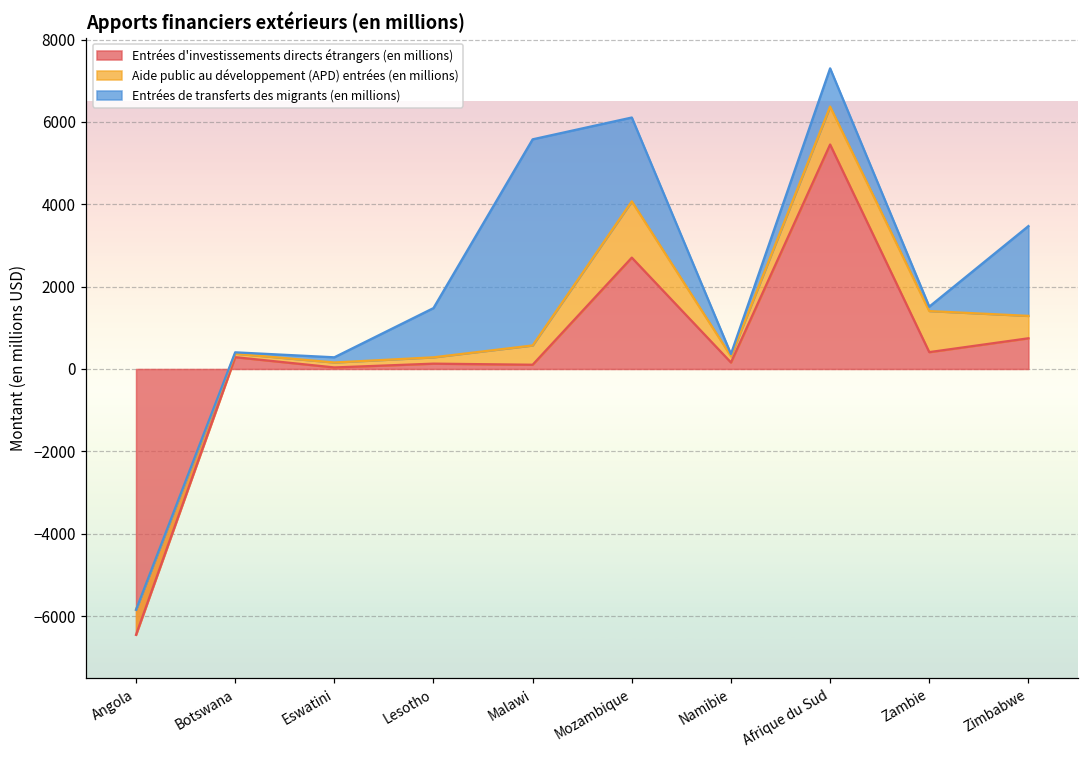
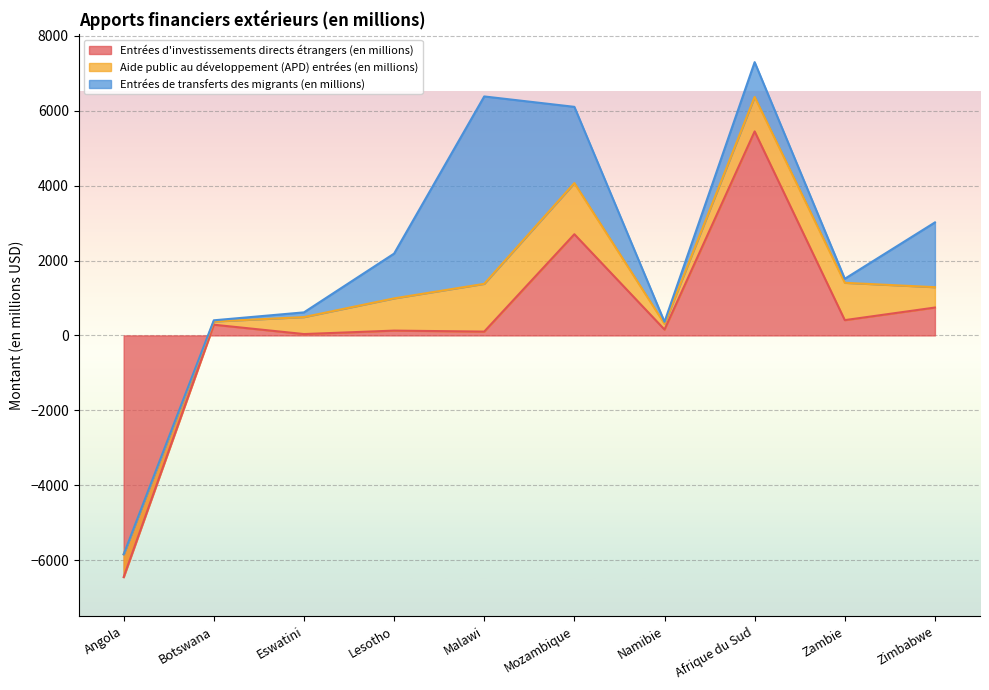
Aide public au développement (APD) entrées (en millions), Eswatini: 100 -> 500
Aide public au développement (APD) entrées (en millions), Lesotho: 200 -> 900
Aide public au développement (APD) entrées (en millions), Malawi: 500 -> 1300
Entrées de transferts des migrants (en millions), Zimbabwe: 2200 -> 1700
